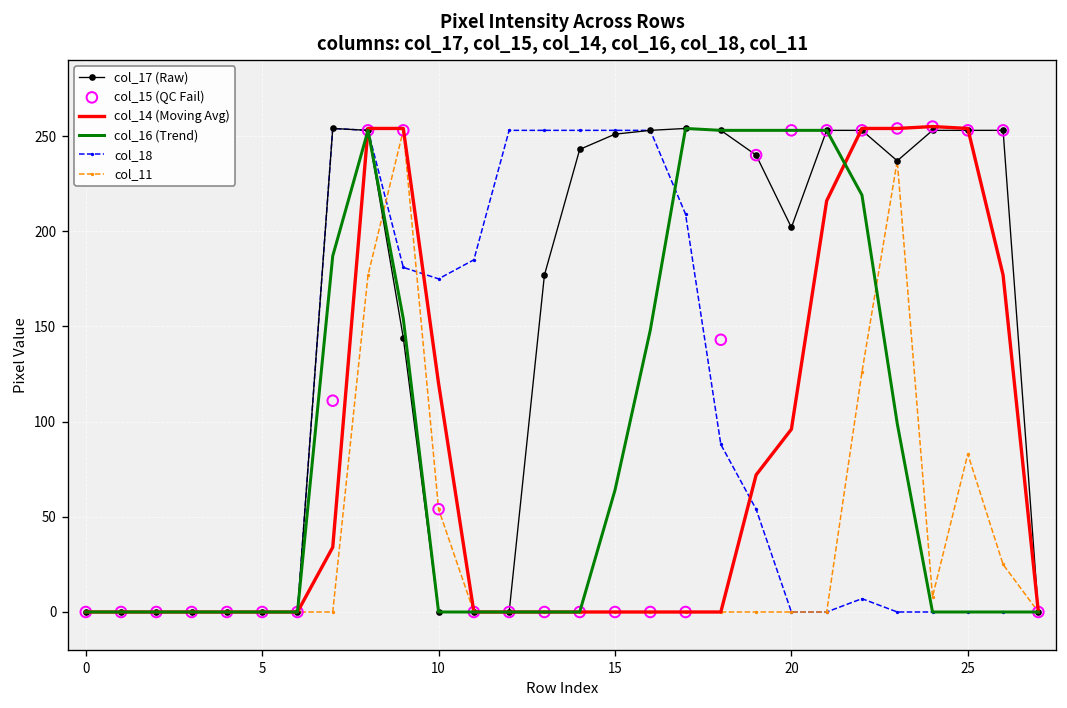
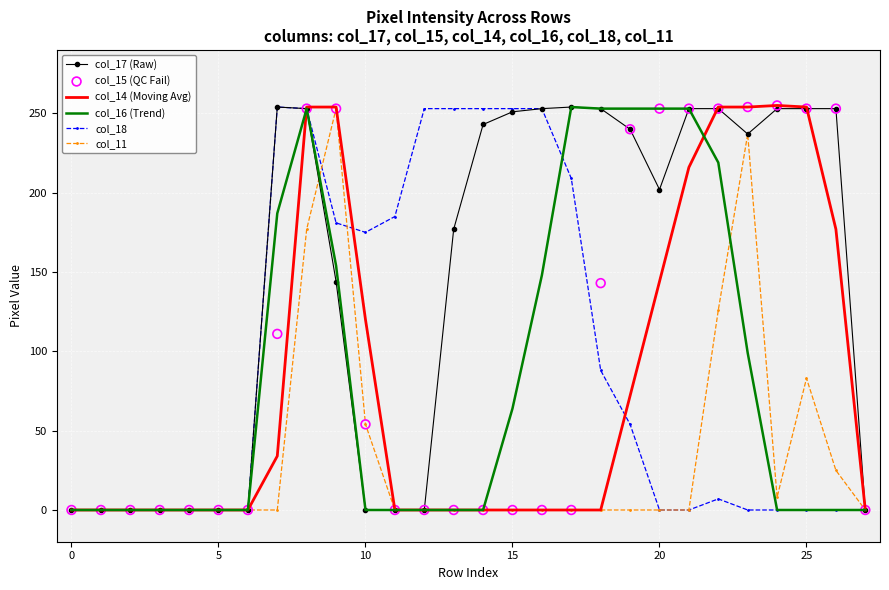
col_14 (Moving Avg), 20: 96 -> 144
